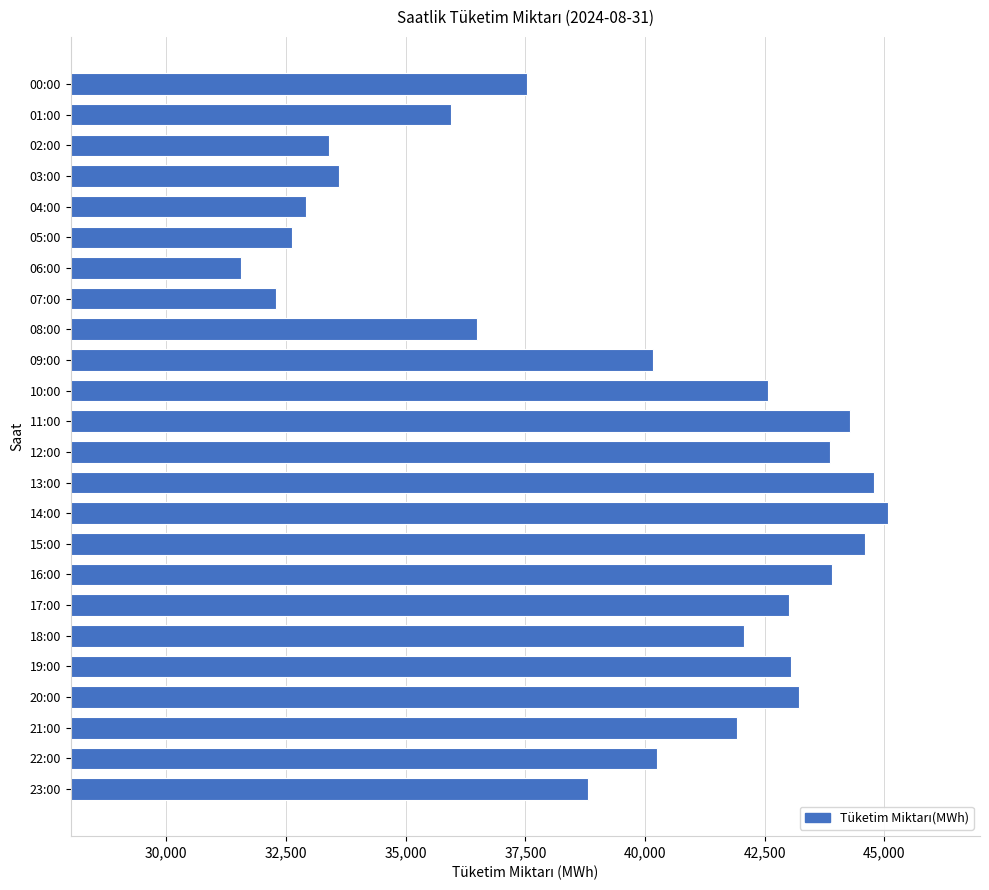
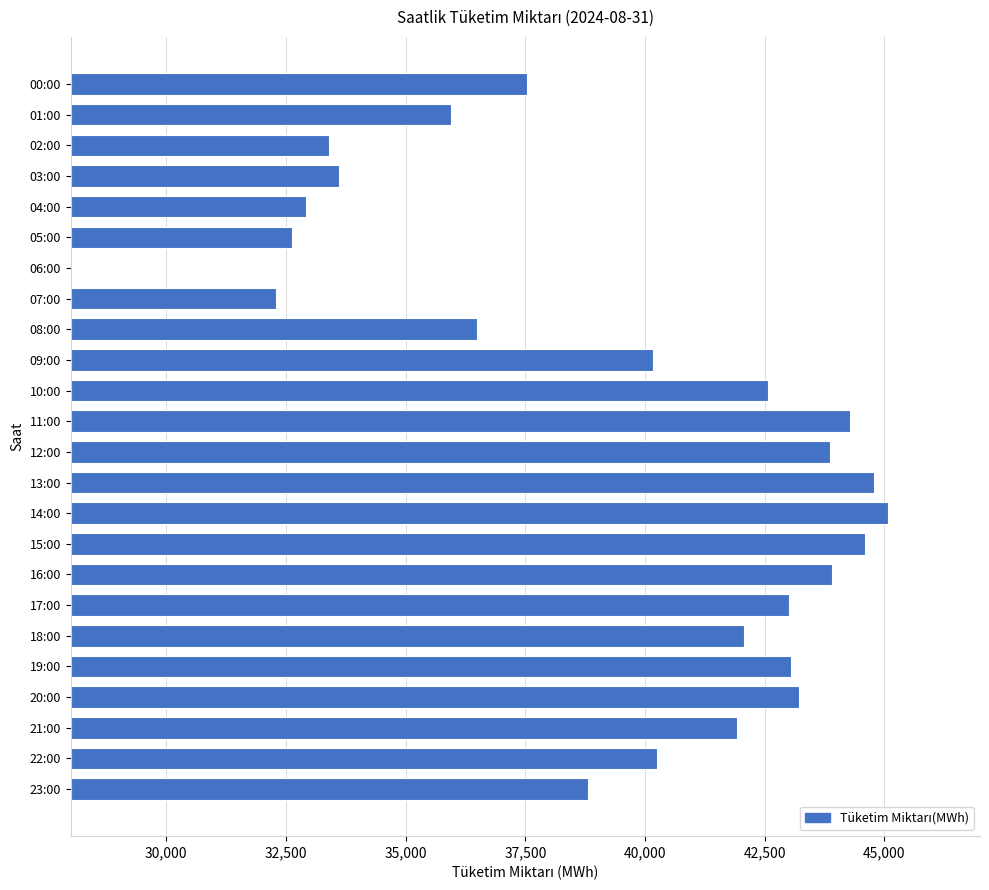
06:00: 31,600 -> 28,000
